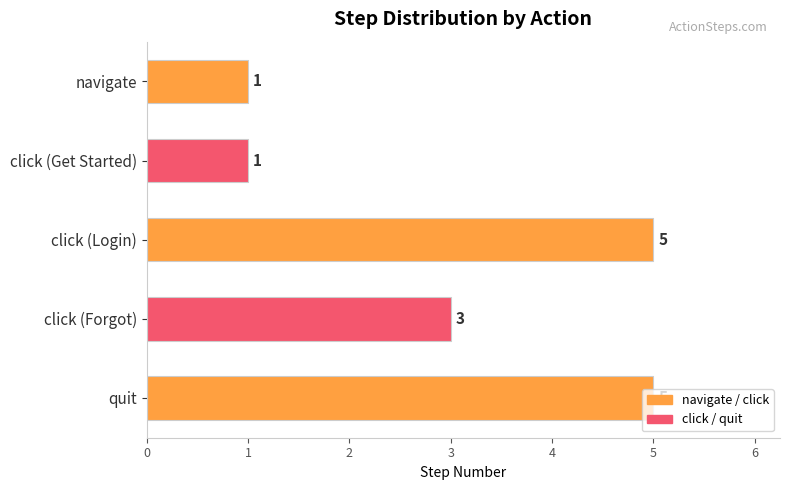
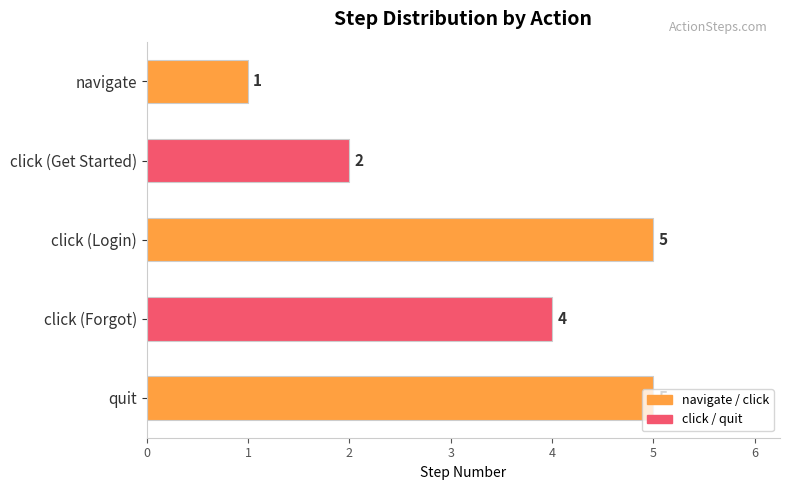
click (Get Started): 1 -> 2
click (Forgot): 3 -> 4
